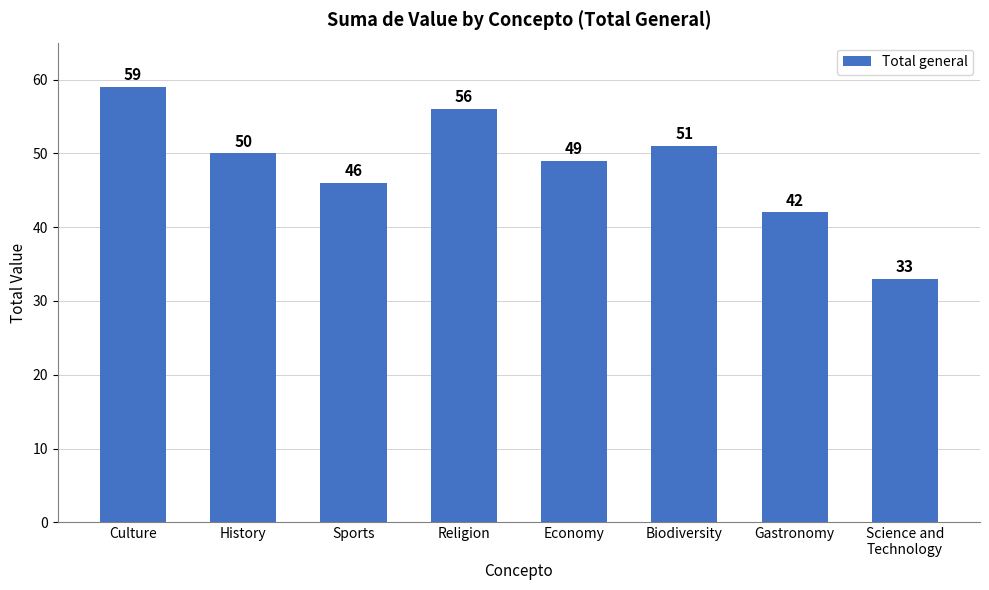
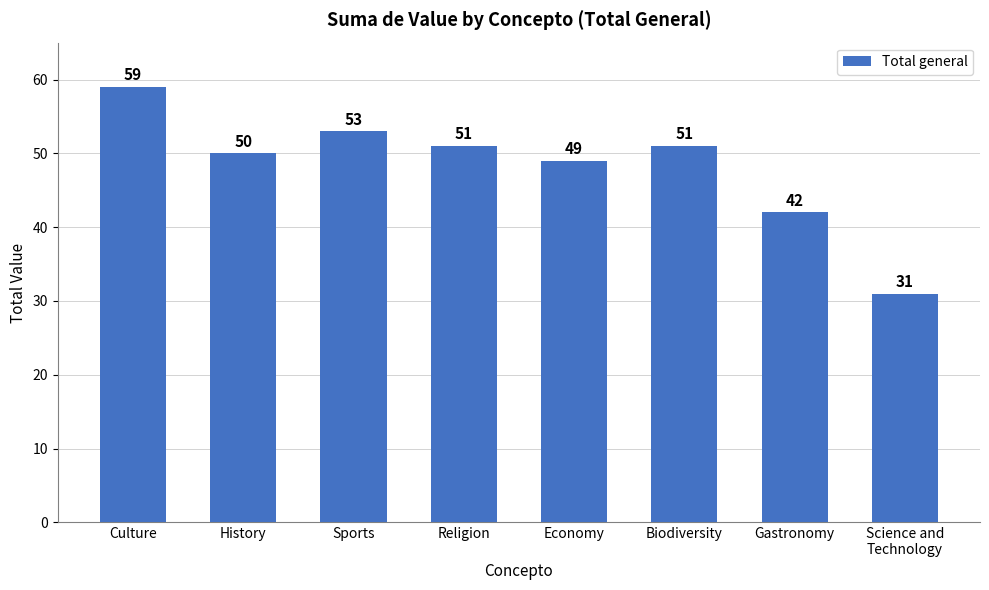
Sports: 46 -> 53
Religion: 56 -> 51
Science and Technology: 33 -> 31
